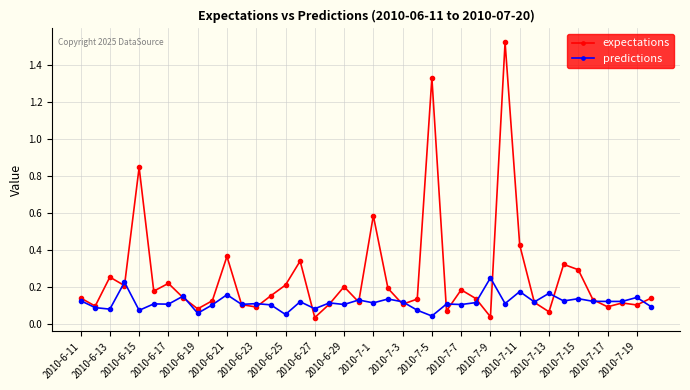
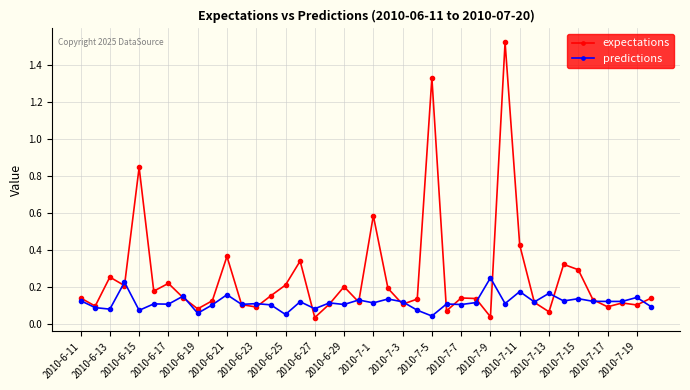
expectations, 2010-7-7: 0.18 -> 0.14
